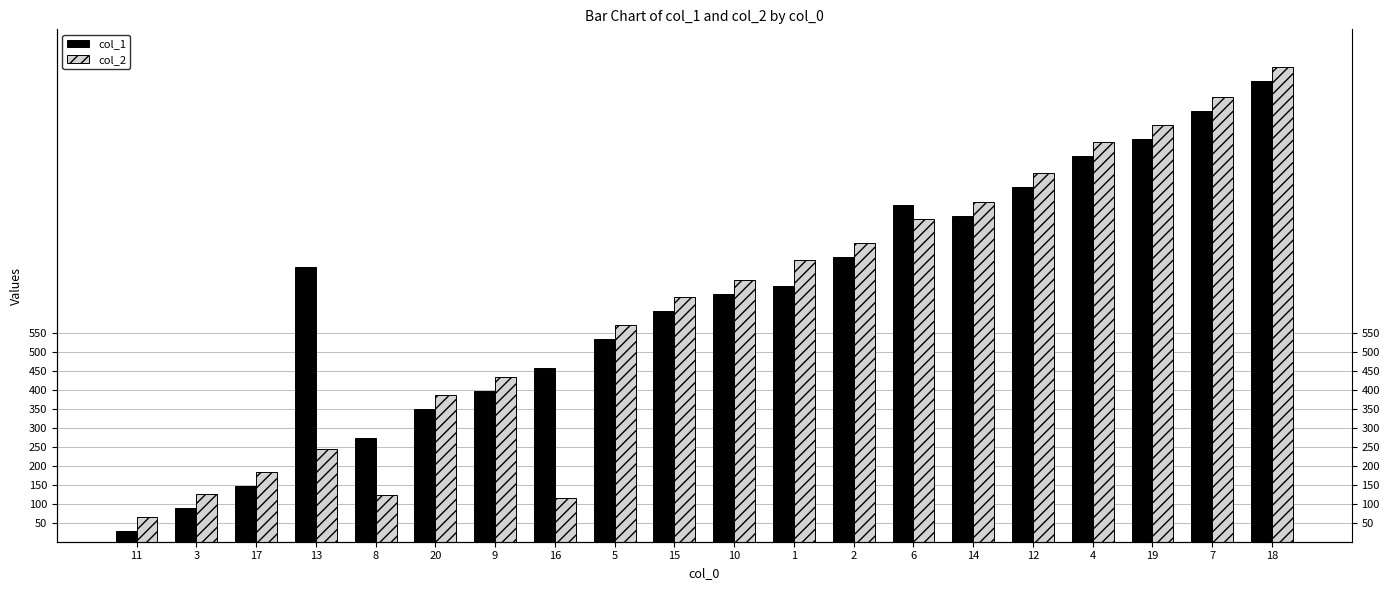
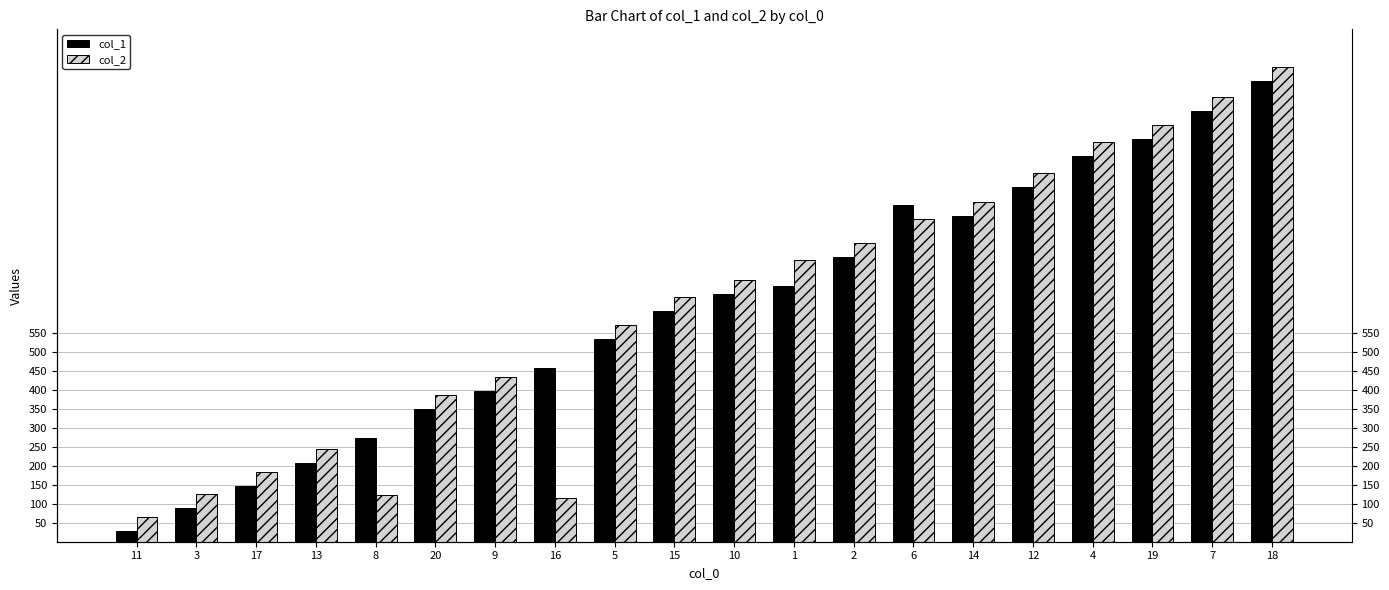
col_1, 13: 730 -> 210
